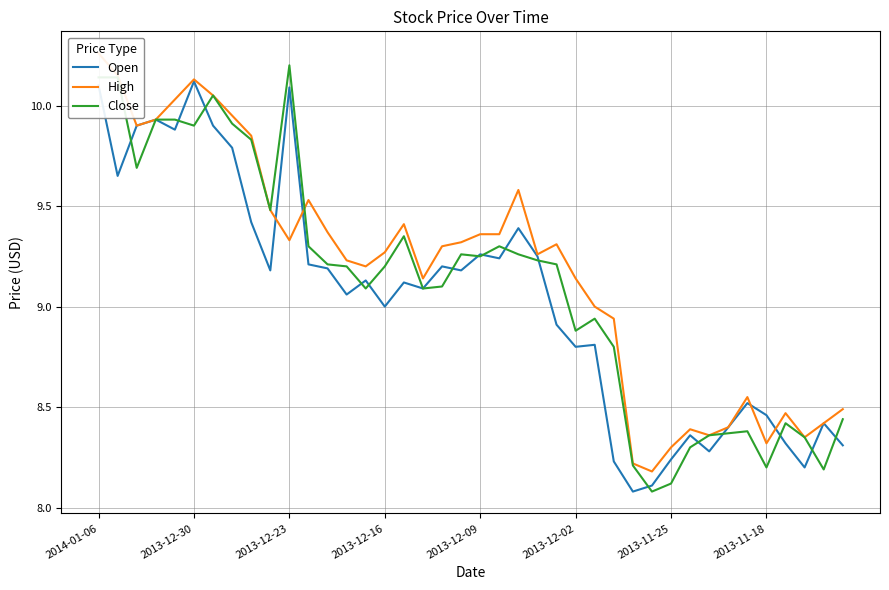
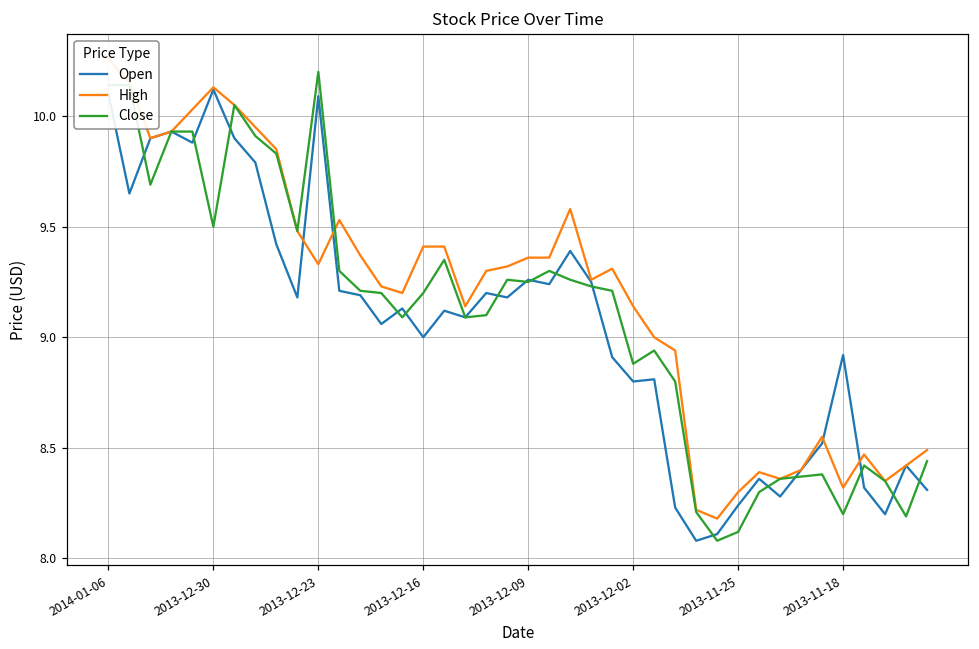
Close, 2013-12-30: 9.9 -> 9.5
High, 2013-12-16: 9.27 -> 9.41
Open, 2013-11-18: 8.46 -> 8.92
